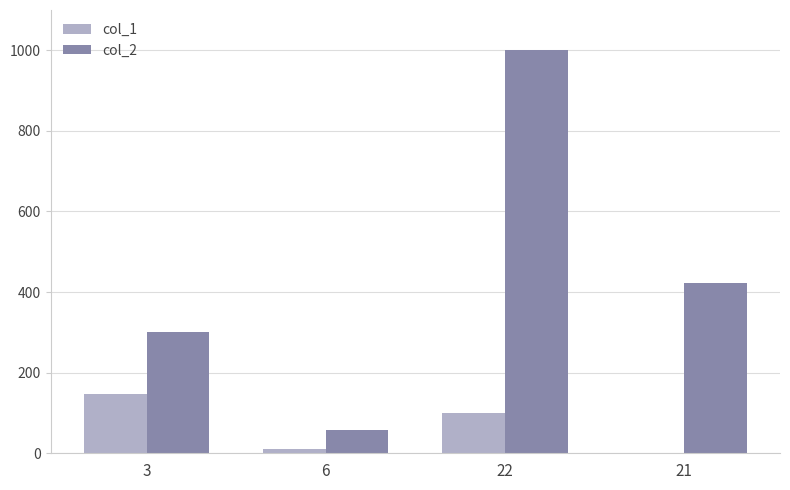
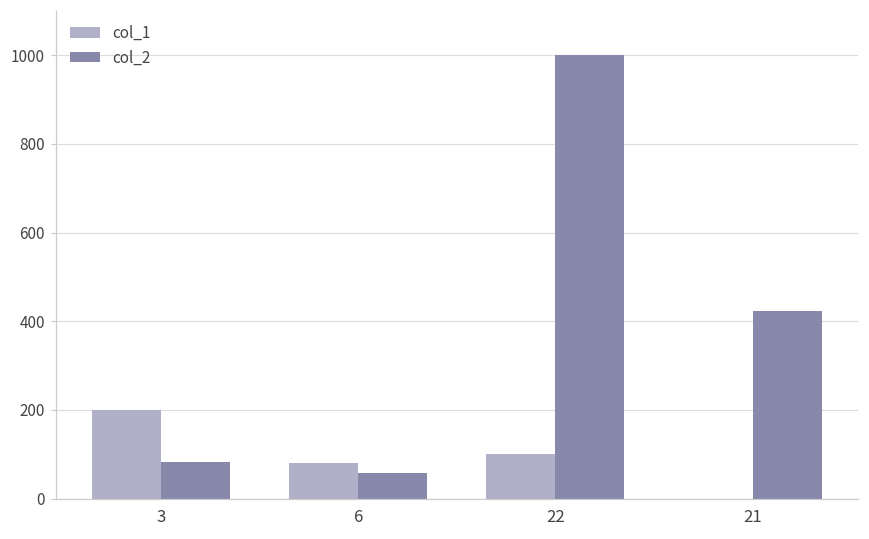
col_1, 3: 150 -> 200
col_2, 3: 300 -> 80
col_1, 6: 10 -> 80
